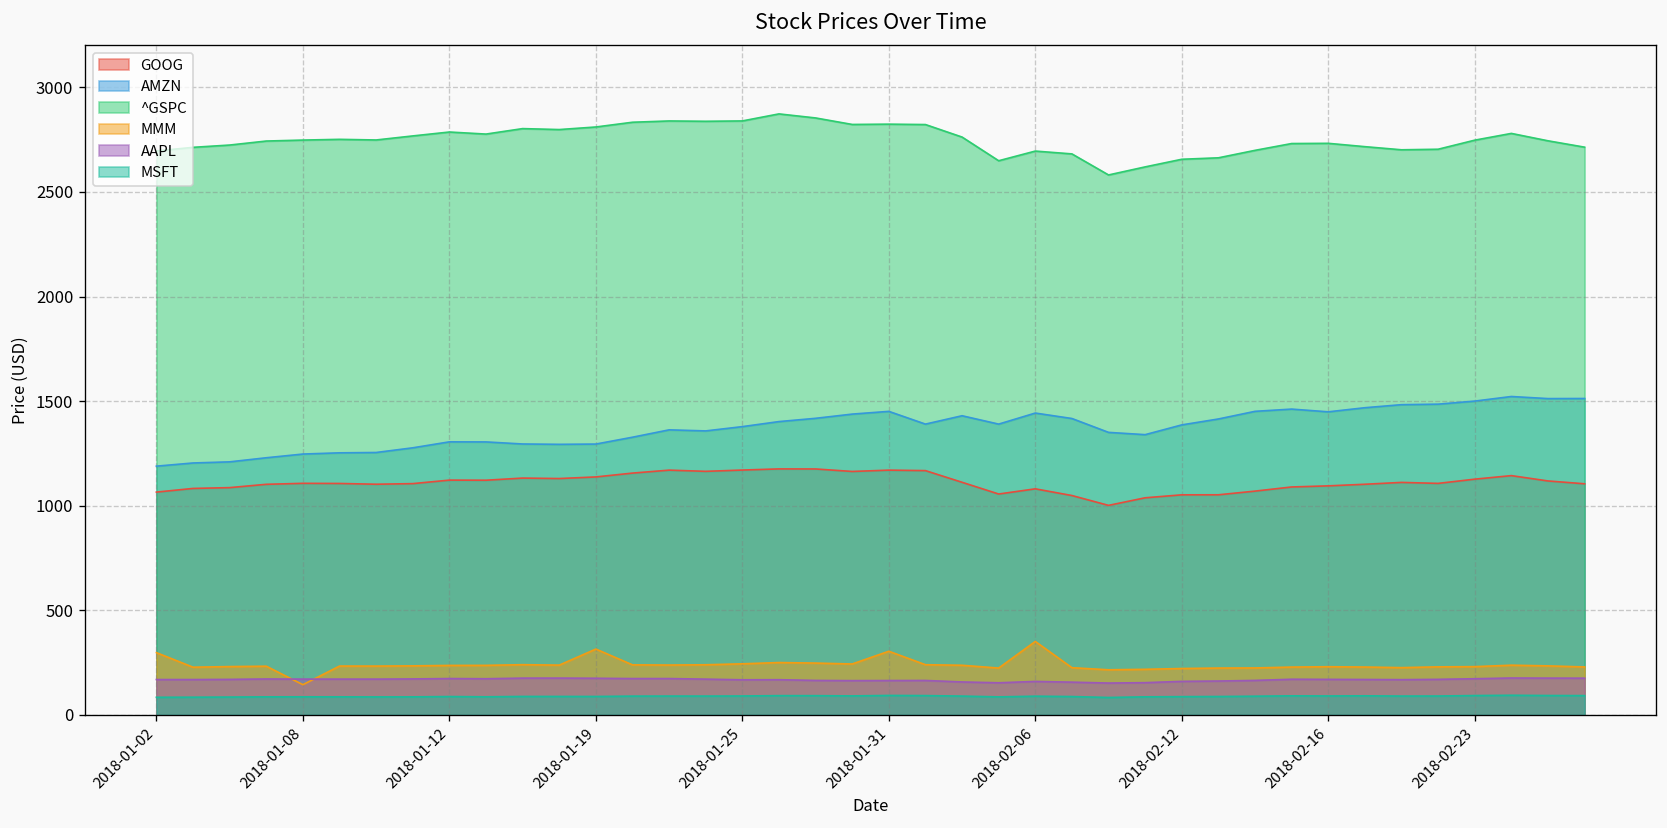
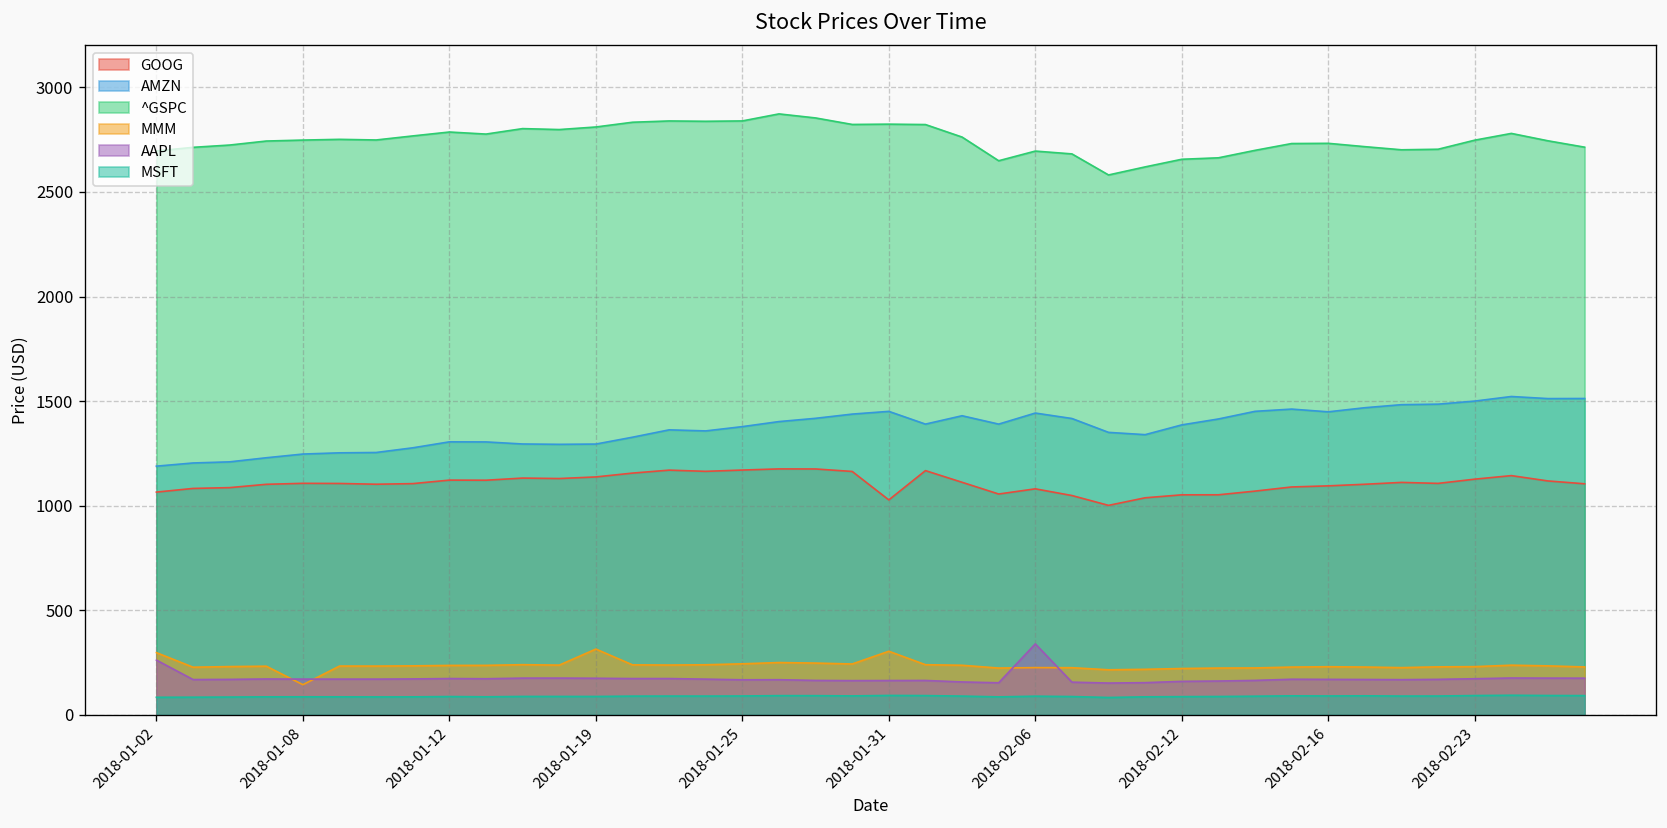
AAPL, 2018-01-02: 170 -> 260
GOOG, 2018-01-31: 1170 -> 1030
MMM, 2018-02-06: 350 -> 230
AAPL, 2018-02-06: 160 -> 340
